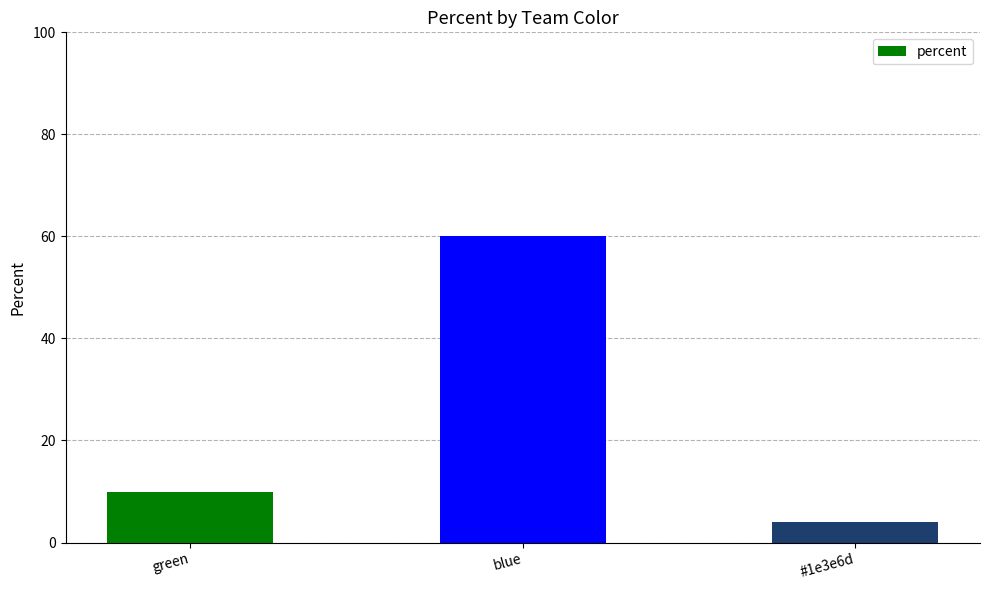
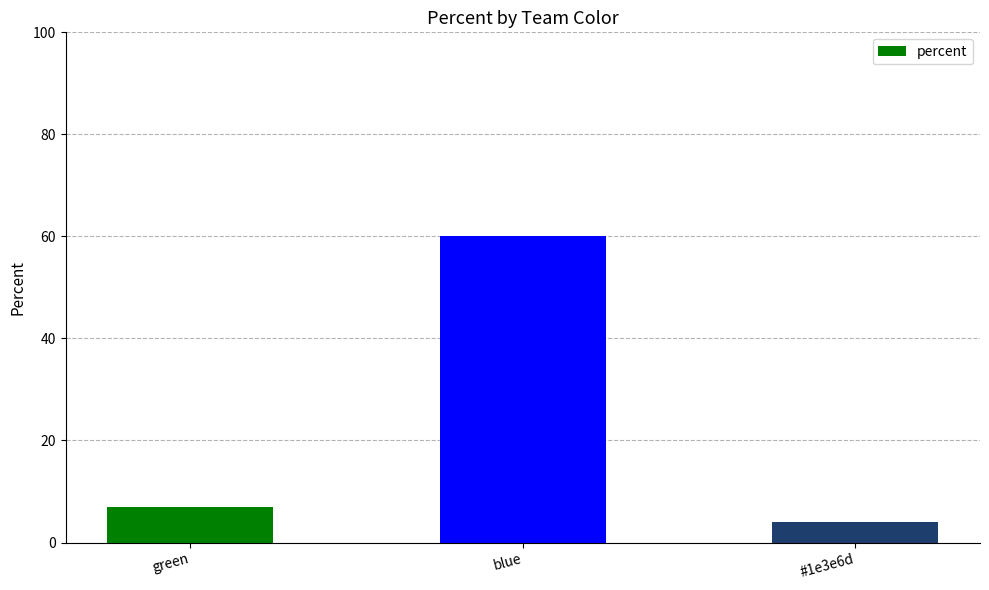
green: 10 -> 7
